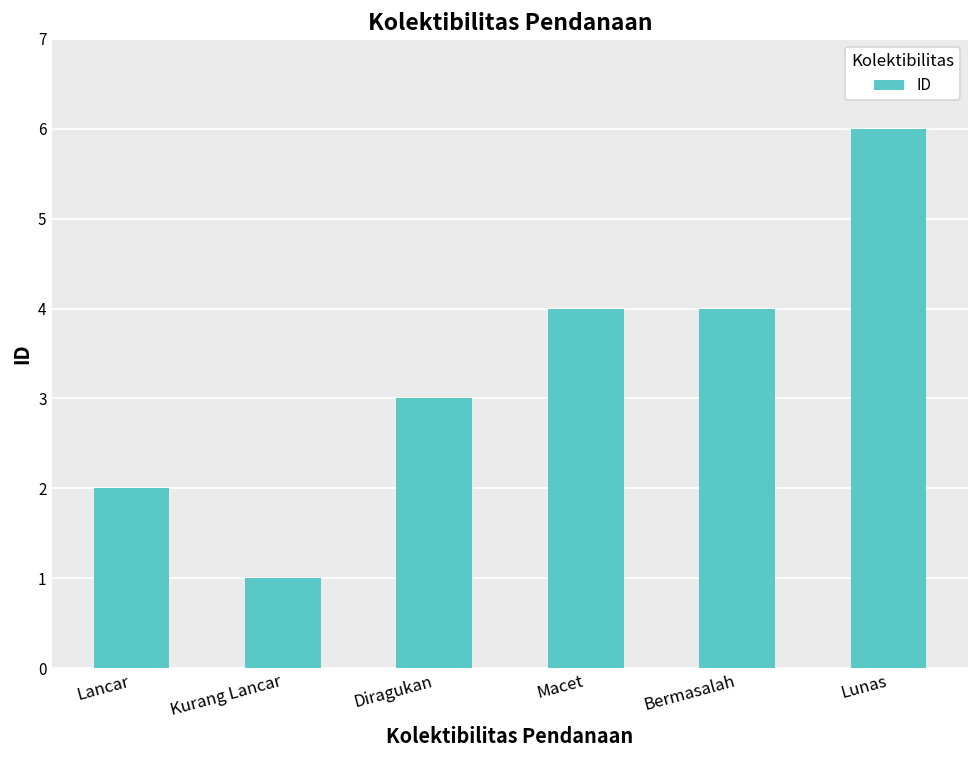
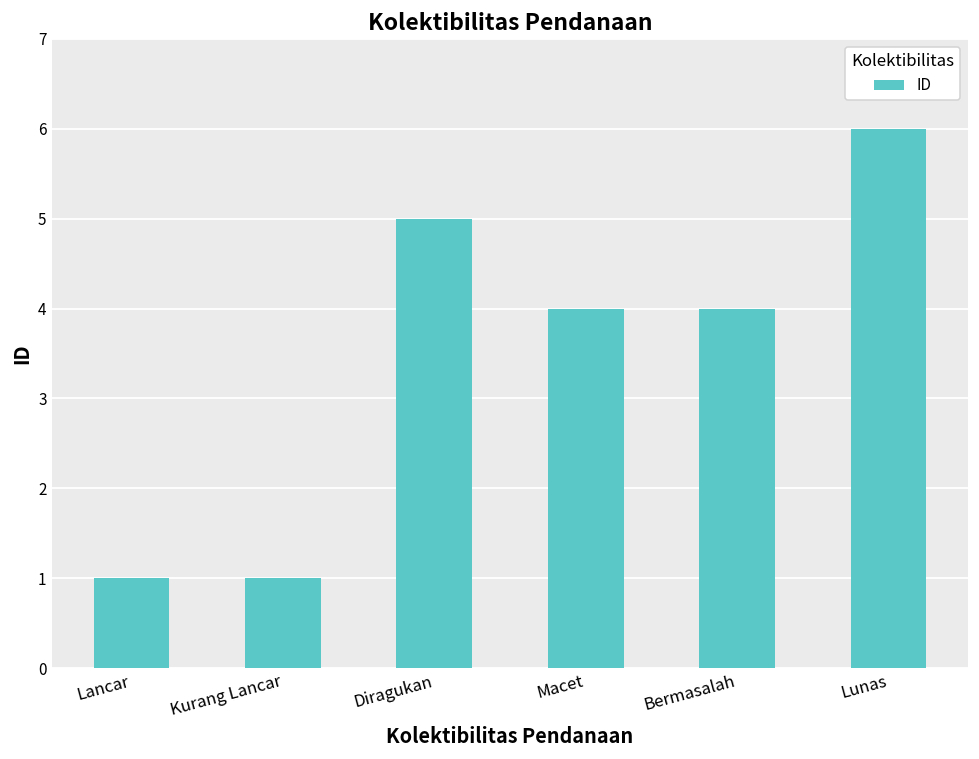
Lancar: 2 -> 1
Diragukan: 3 -> 5
